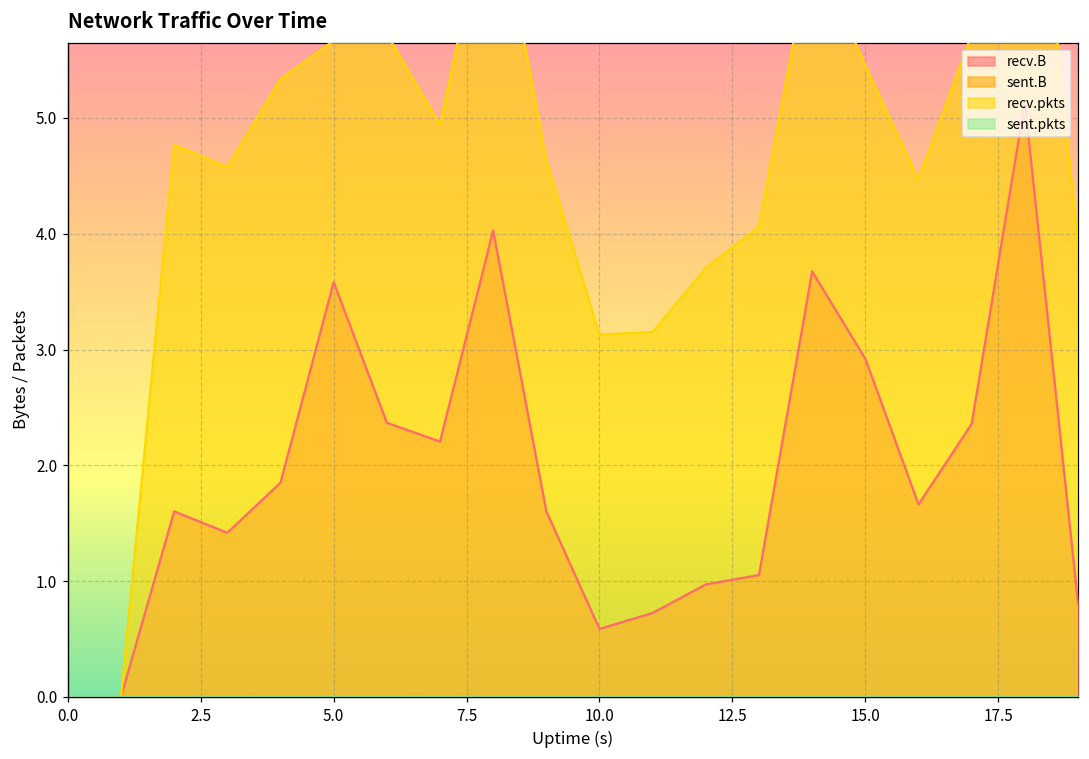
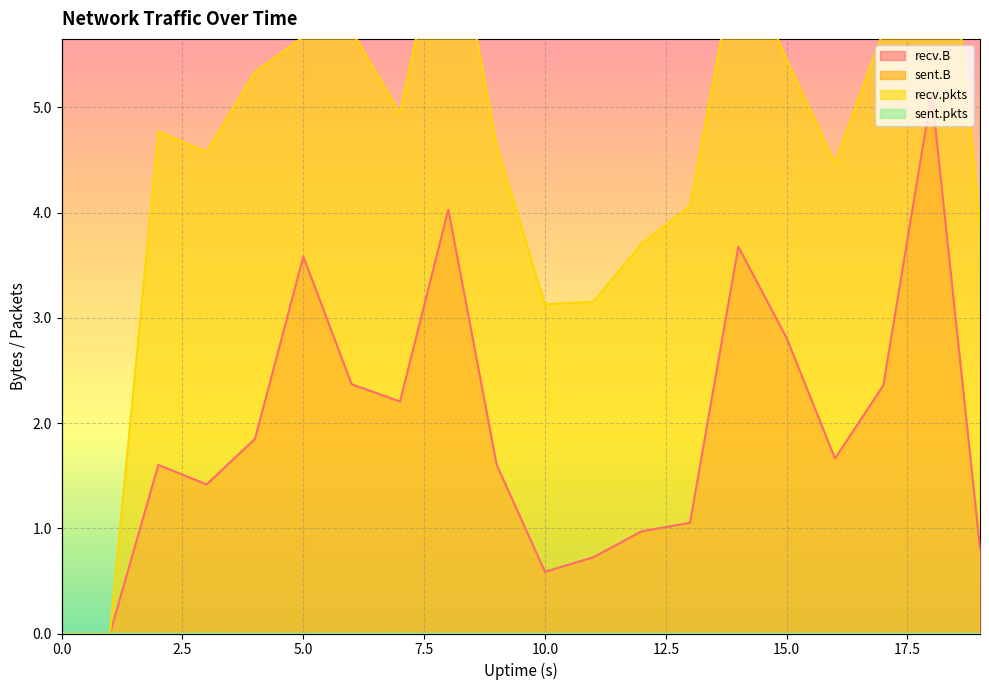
recv.B, 15.0: 2.92 -> 2.81
